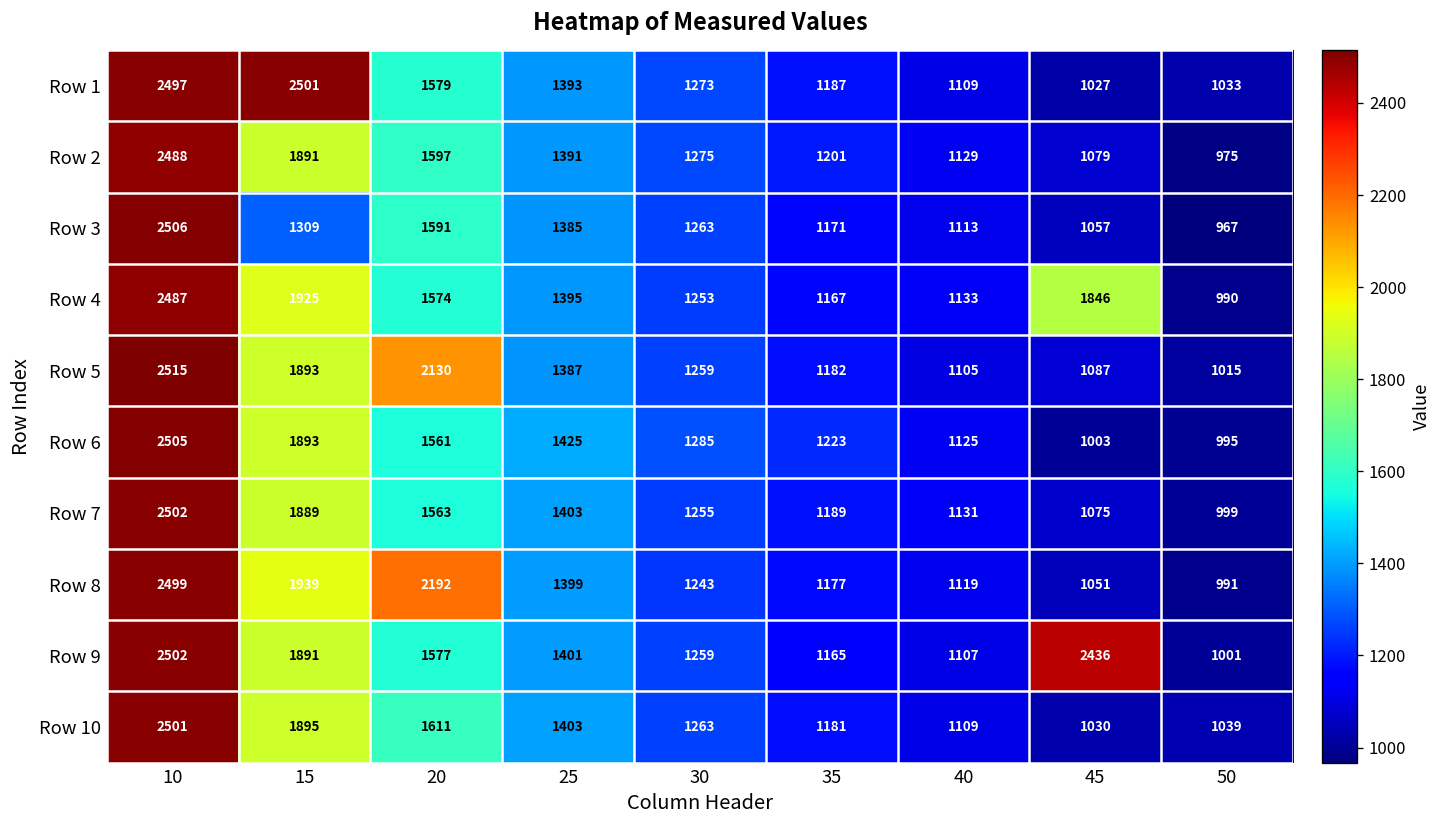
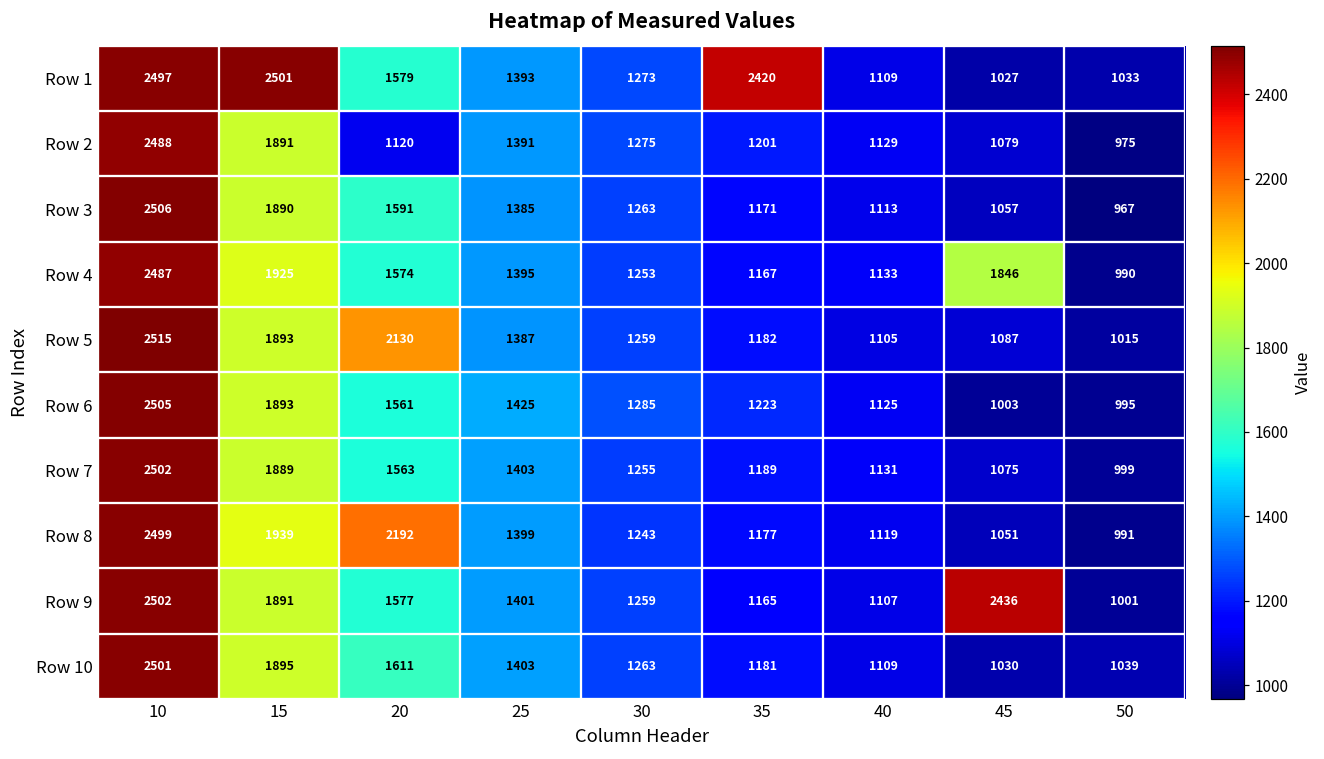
Row 1, 35: 1187 -> 2420
Row 2, 20: 1597 -> 1120
Row 3, 15: 1309 -> 1890
